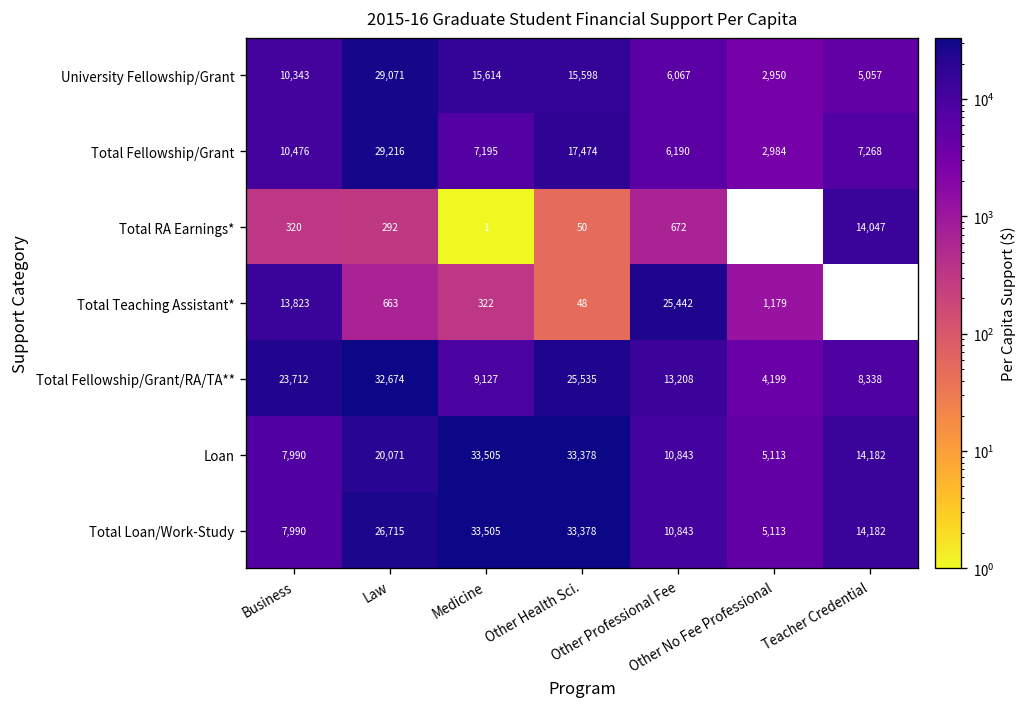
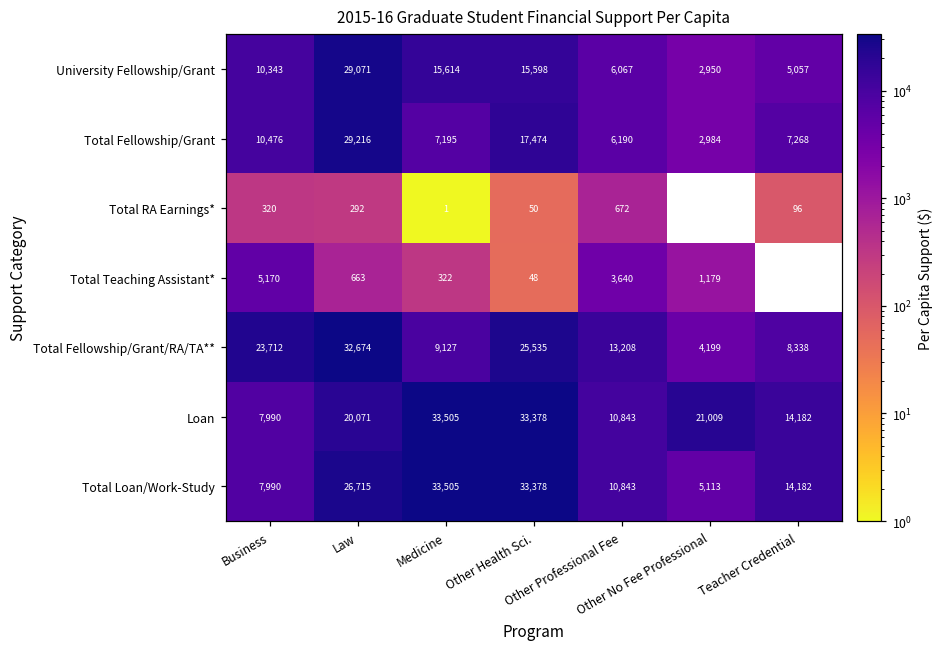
Total RA Earnings*, Teacher Credential: 14,047 -> 96
Total Teaching Assistant*, Business: 13,823 -> 5,170
Total Teaching Assistant*, Other Professional Fee: 25,442 -> 3,640
Loan, Other No Fee Professional: 5,113 -> 21,009
